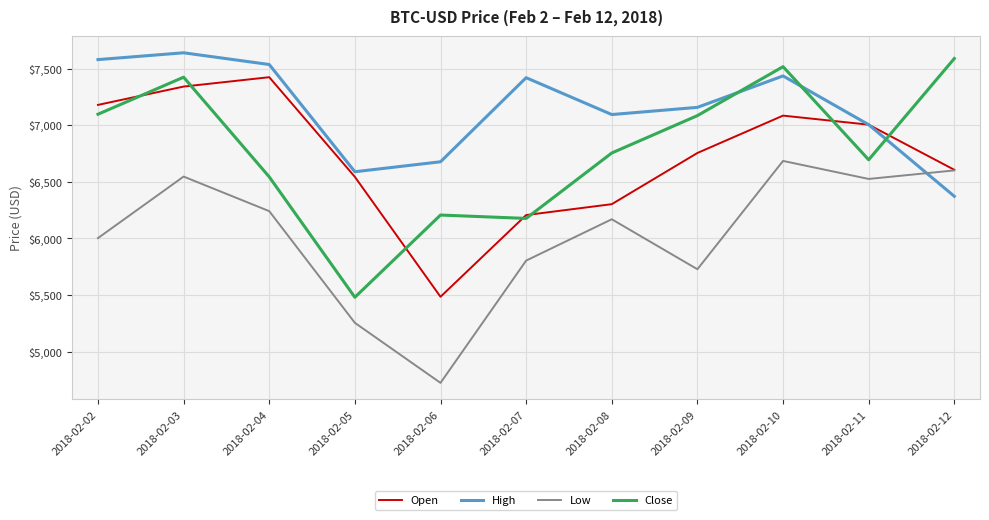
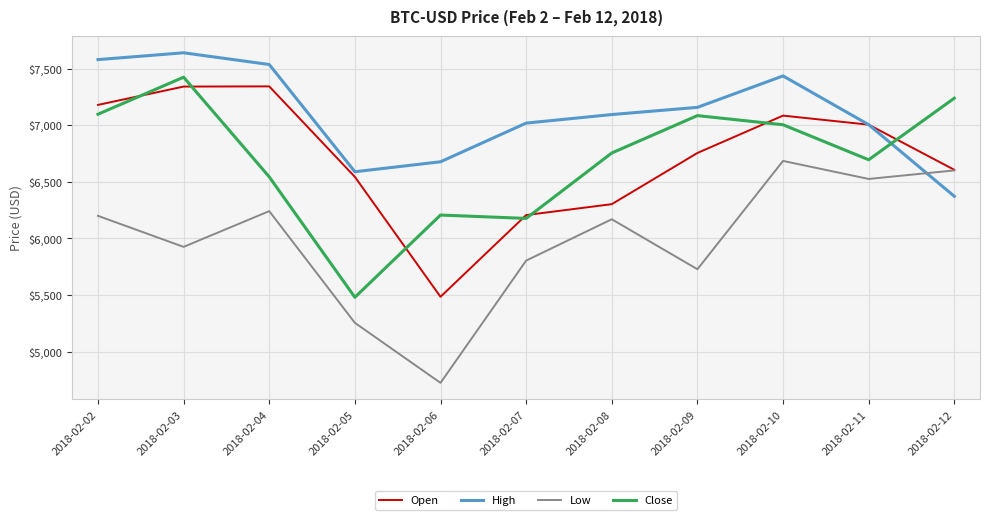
Low, 2018-02-02: $6,000 -> $6,200
Low, 2018-02-03: $6,550 -> $5,930
Open, 2018-02-04: $7,420 -> $7,340
High, 2018-02-07: $7,420 -> $7,020
Close, 2018-02-10: $7,520 -> $7,000
Close, 2018-02-12: $7,590 -> $7,240
